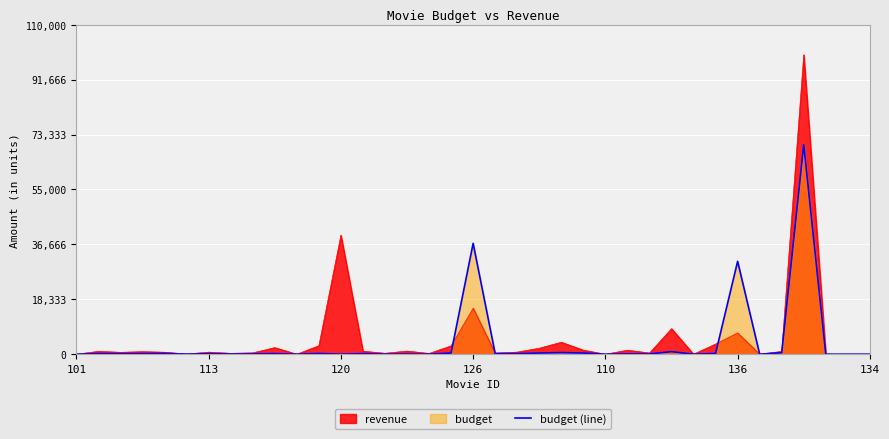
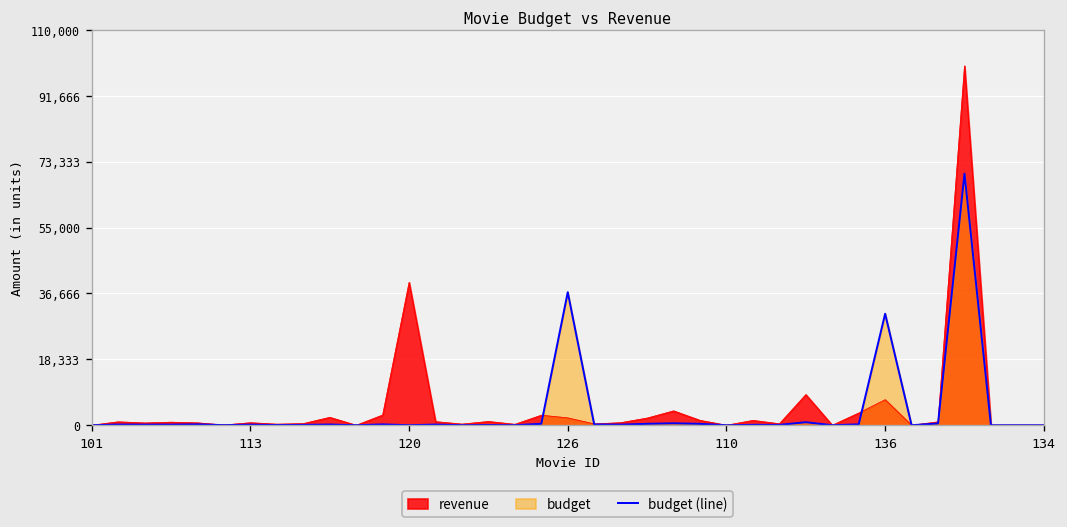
revenue, 126: 15,000 -> 2,000
